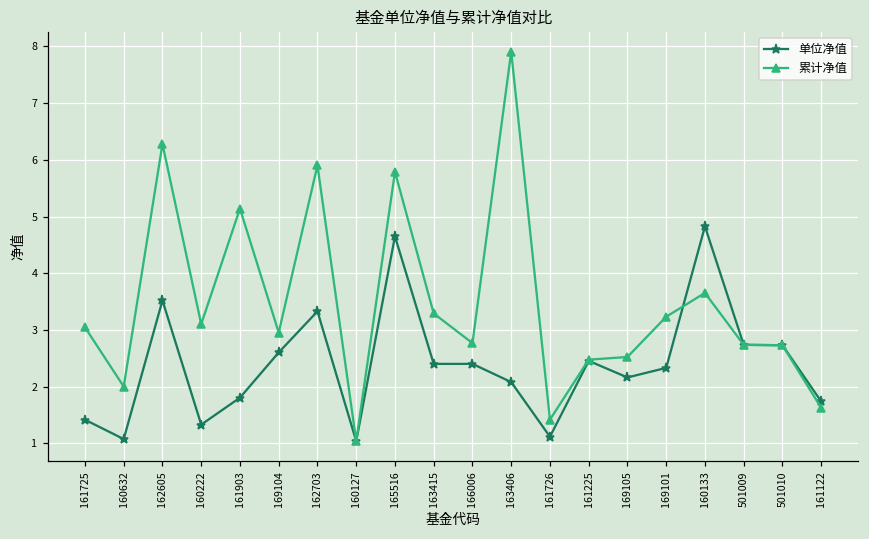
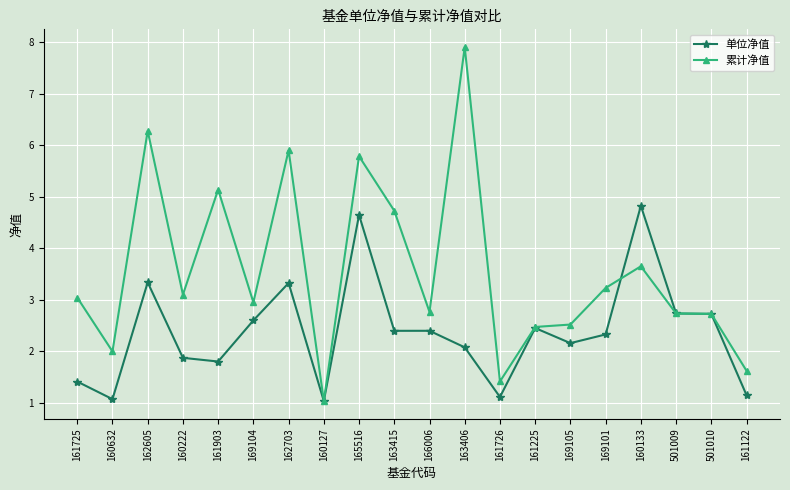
单位净值, 162605: 3.5 -> 3.3
单位净值, 160222: 1.3 -> 1.9
累计净值, 163415: 3.3 -> 4.7
单位净值, 161122: 1.7 -> 1.2
